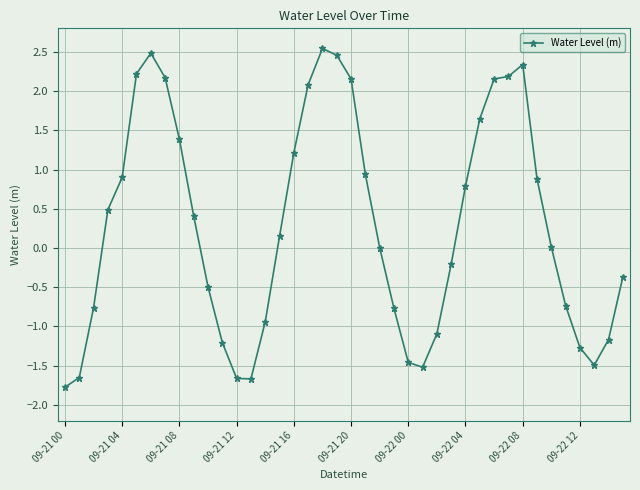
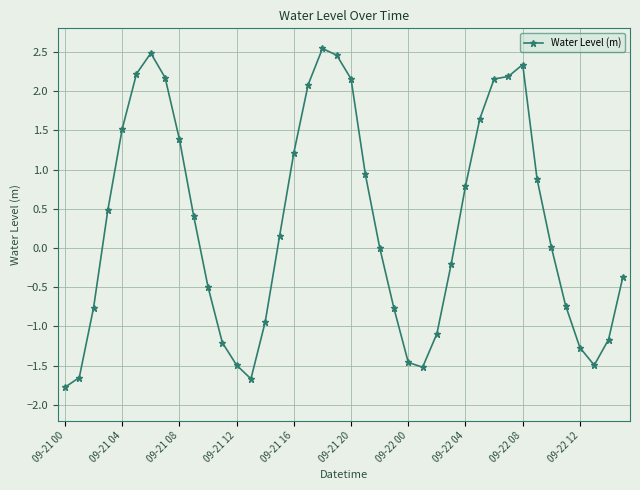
09-21 04: 0.9 -> 1.5
09-21 12: -1.7 -> -1.5
